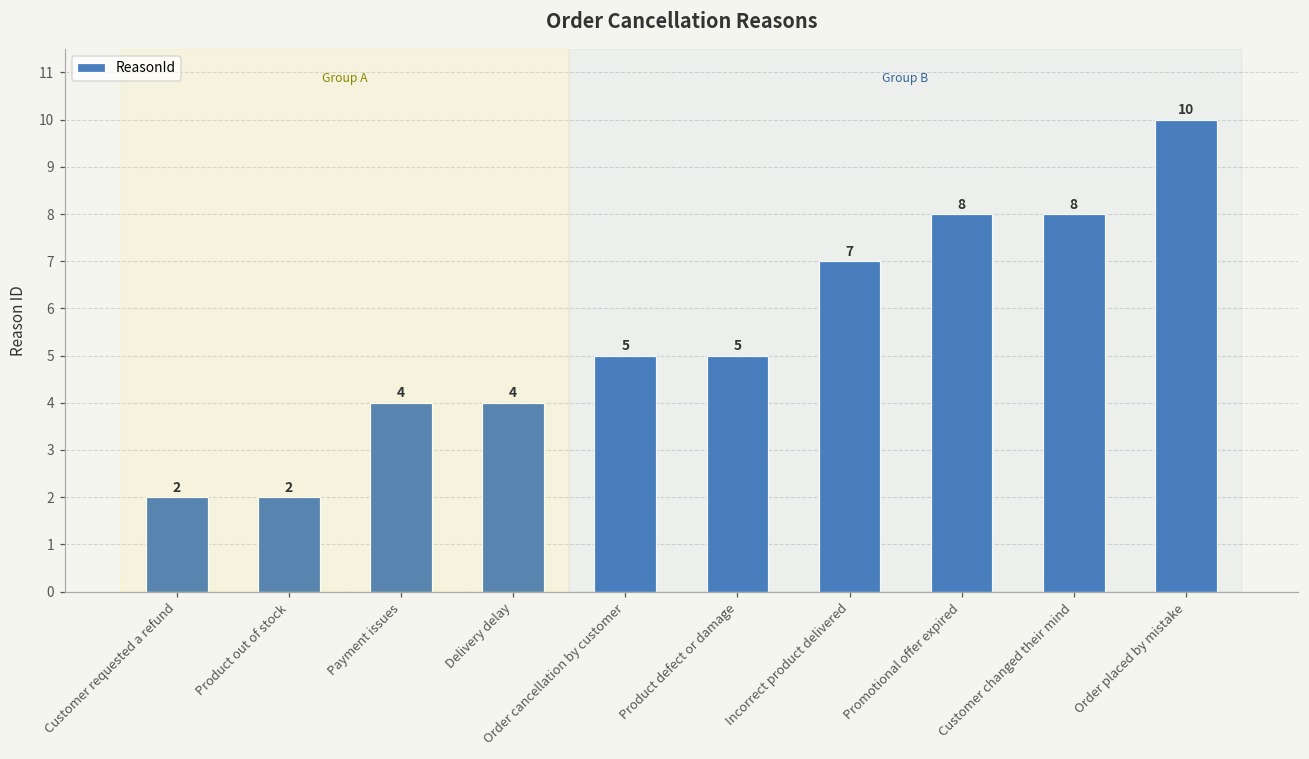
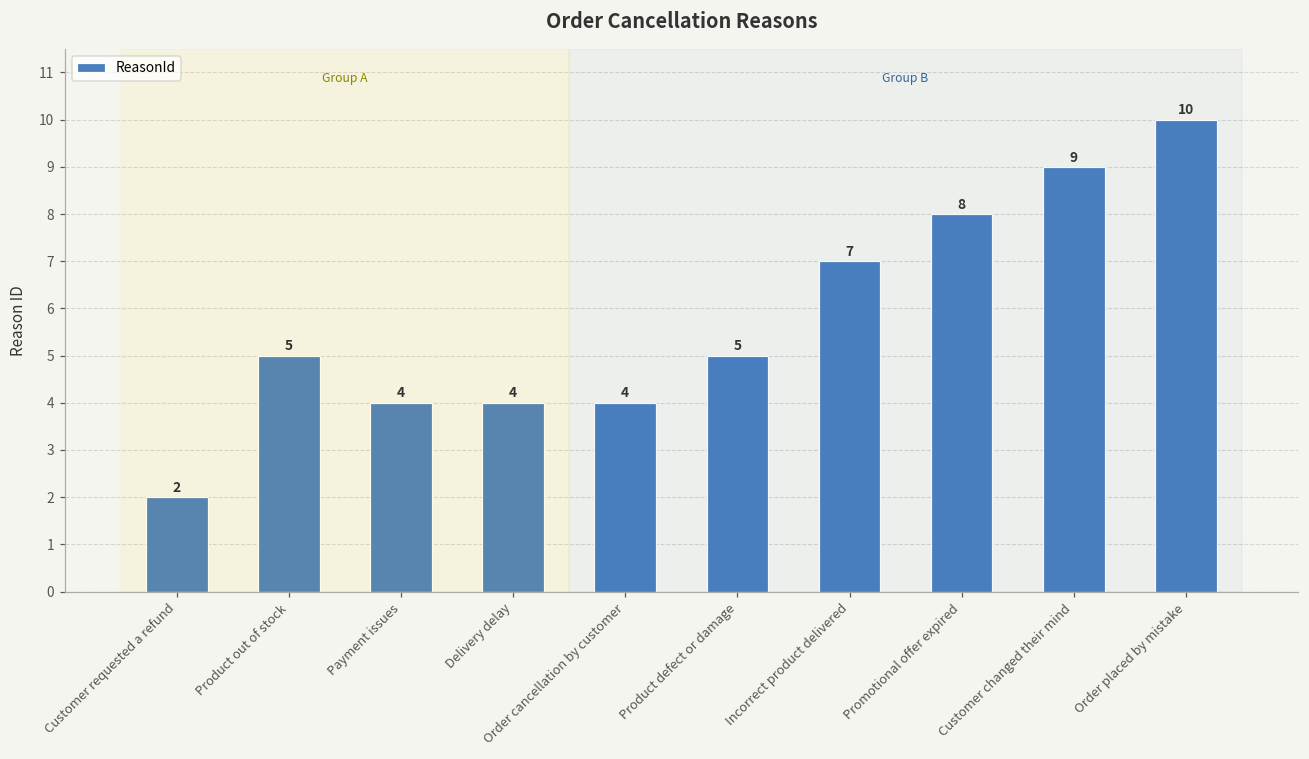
Product out of stock: 2 -> 5
Order cancellation by customer: 5 -> 4
Customer changed their mind: 8 -> 9
